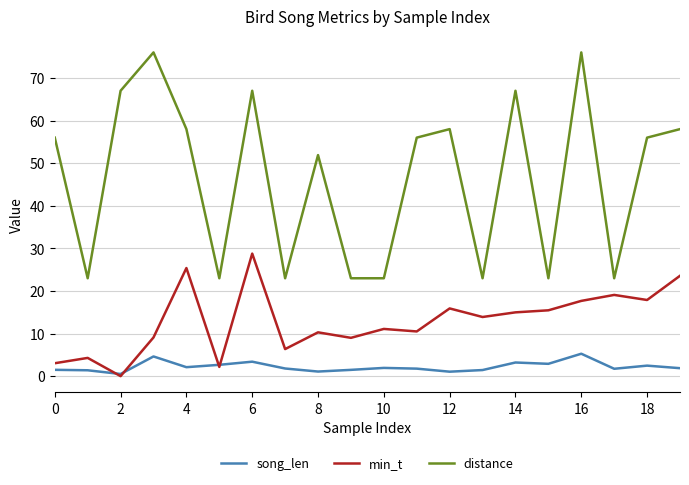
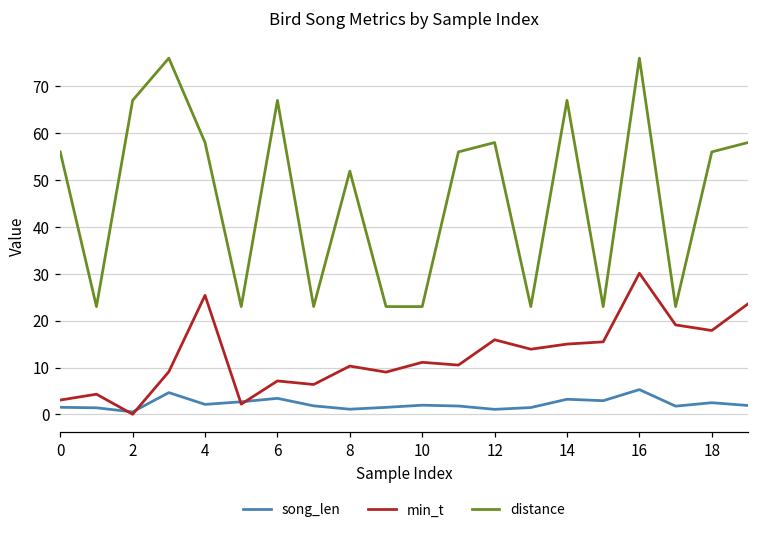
min_t, 6: 29 -> 7
min_t, 16: 18 -> 30
